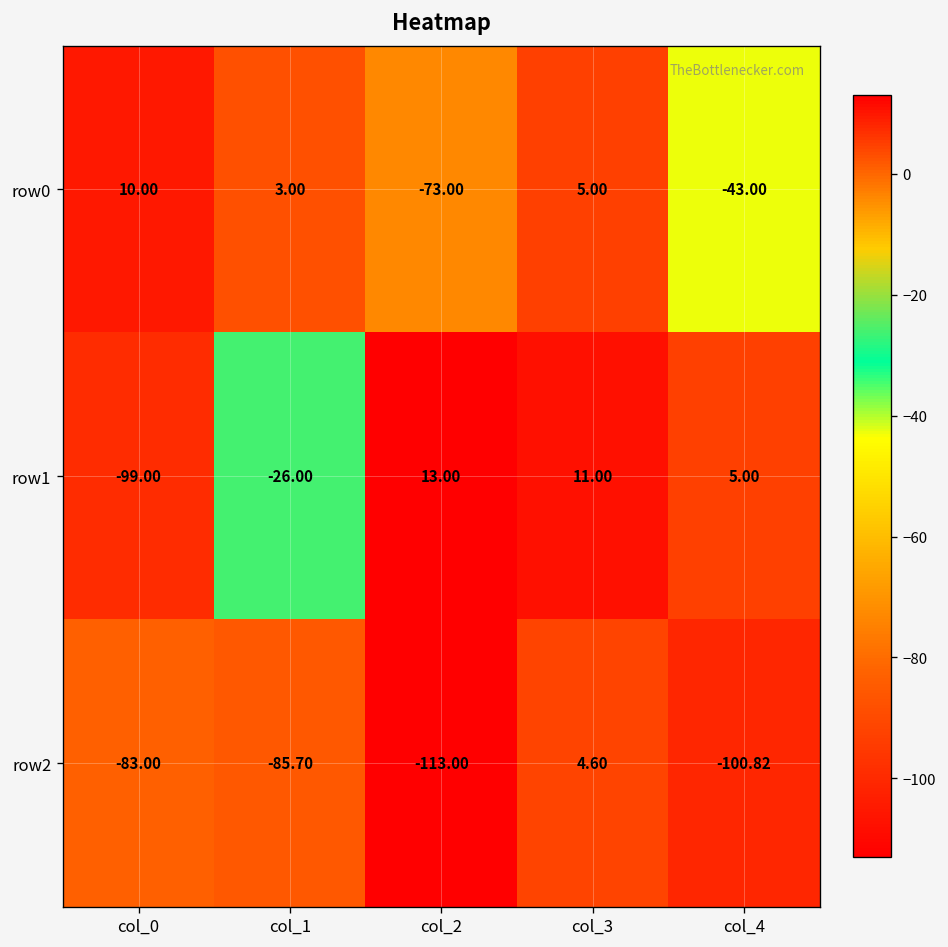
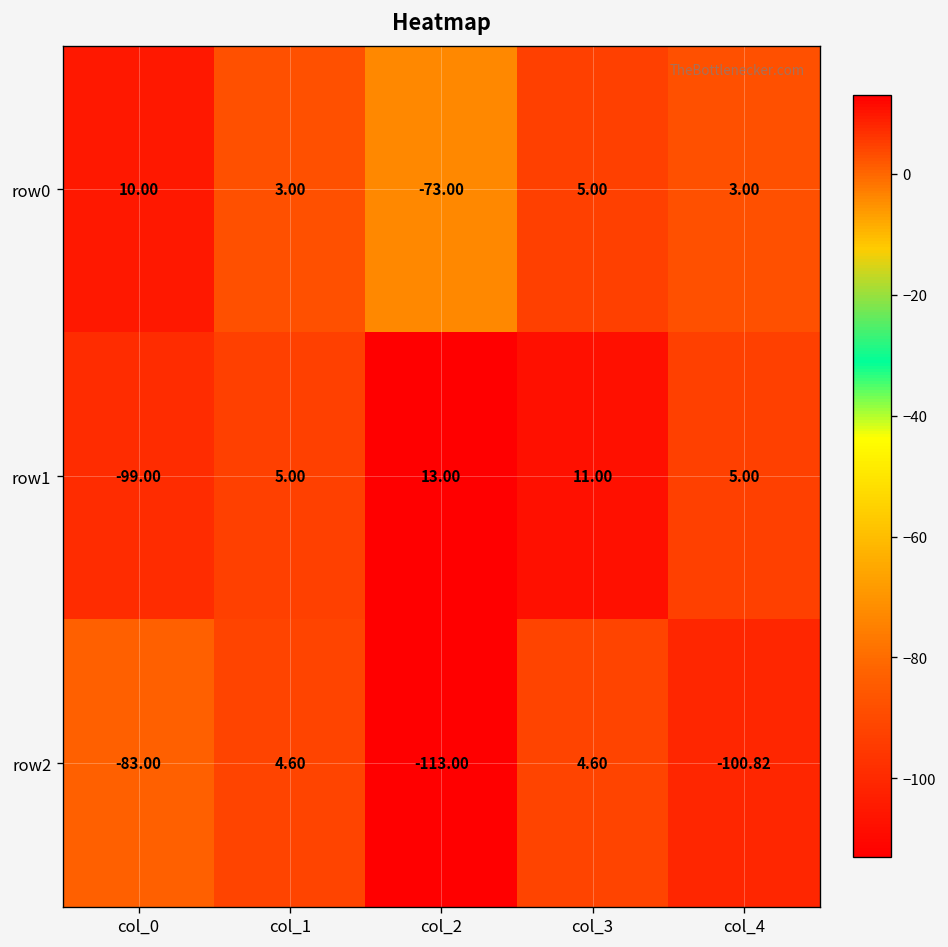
row0, col_4: -43.00 -> 3.00
row1, col_1: -26.00 -> 5.00
row2, col_1: -85.70 -> 4.60
